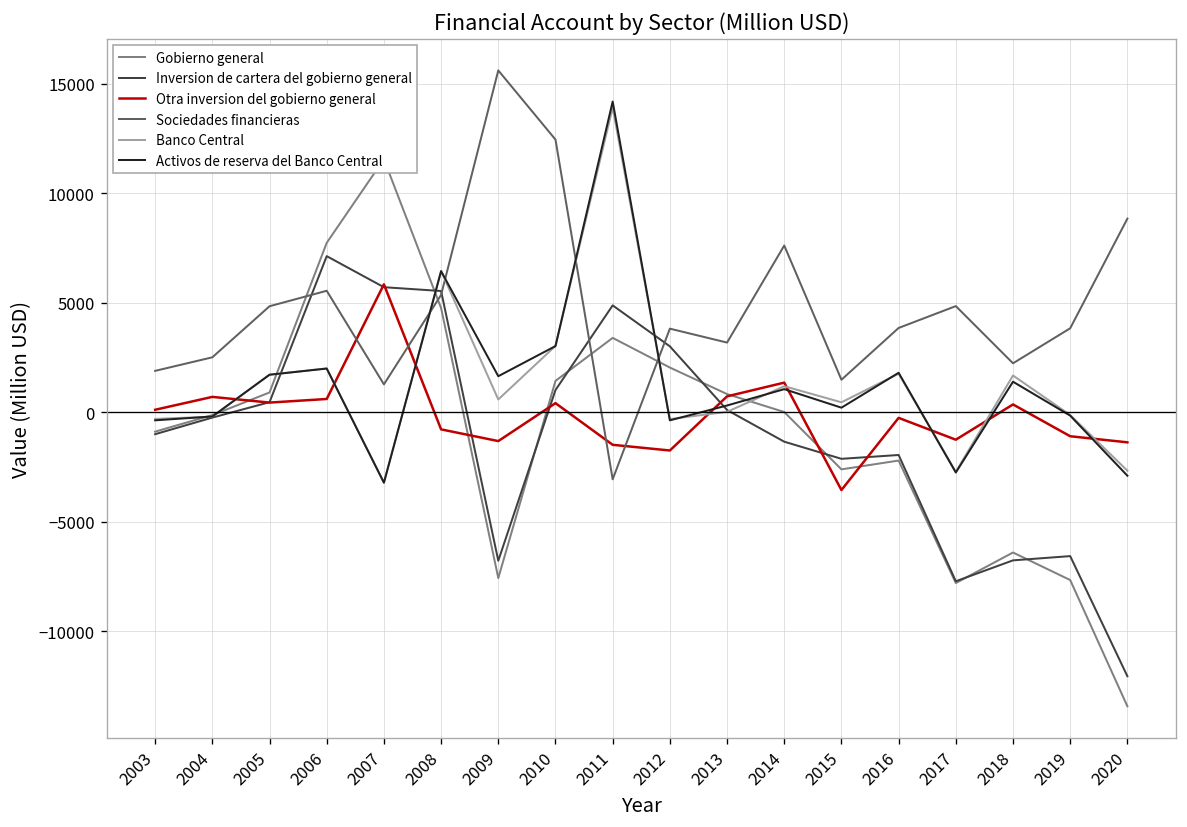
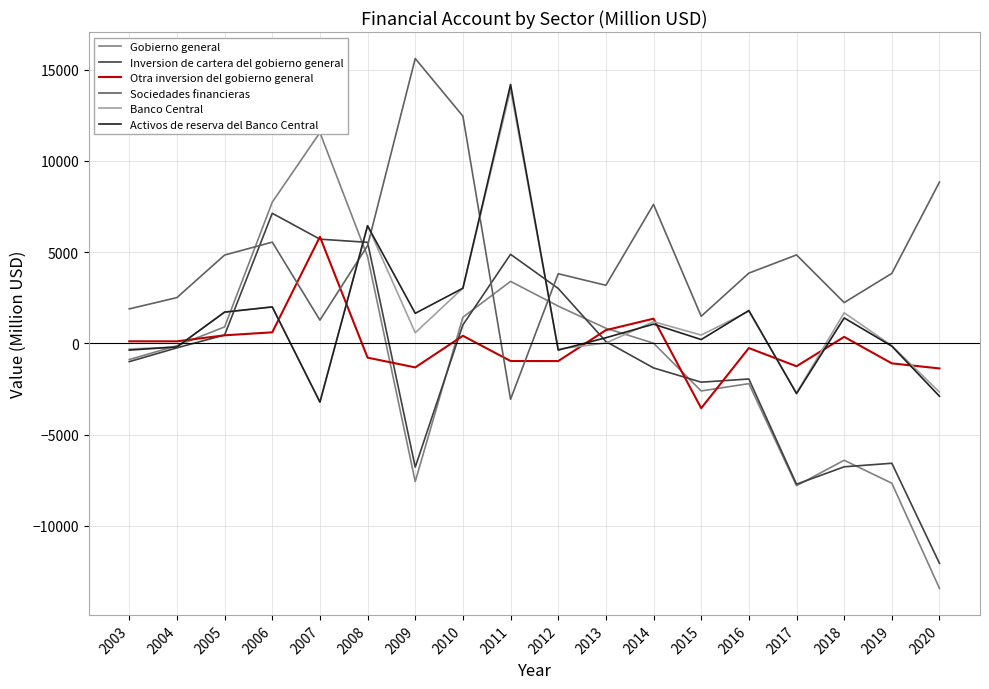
Otra inversion del gobierno general, 2004: 700 -> 100
Otra inversion del gobierno general, 2011: -1500 -> -1000
Otra inversion del gobierno general, 2012: -1700 -> -1000
